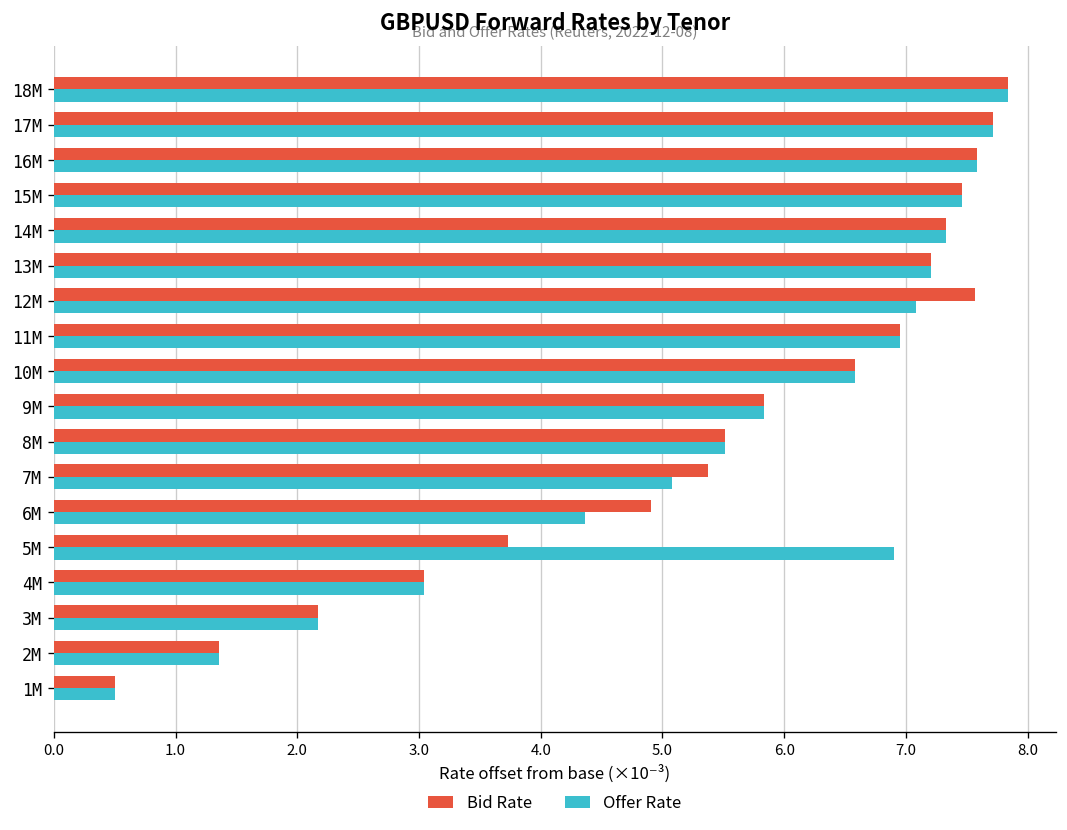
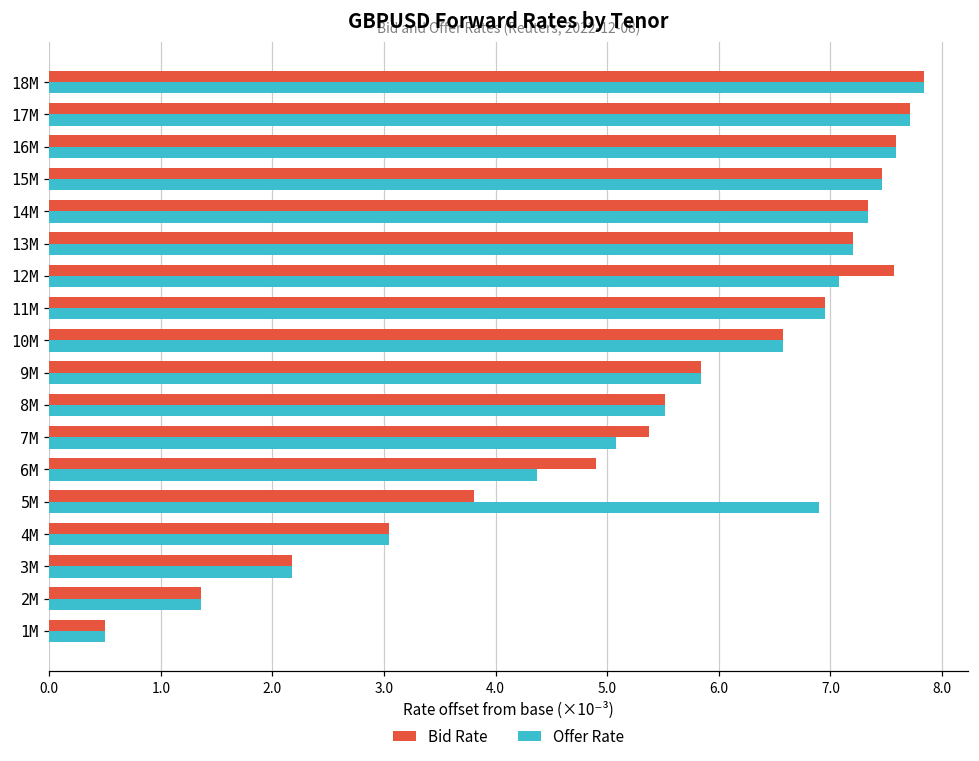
Bid Rate, 5M: 3.73 -> 3.81
